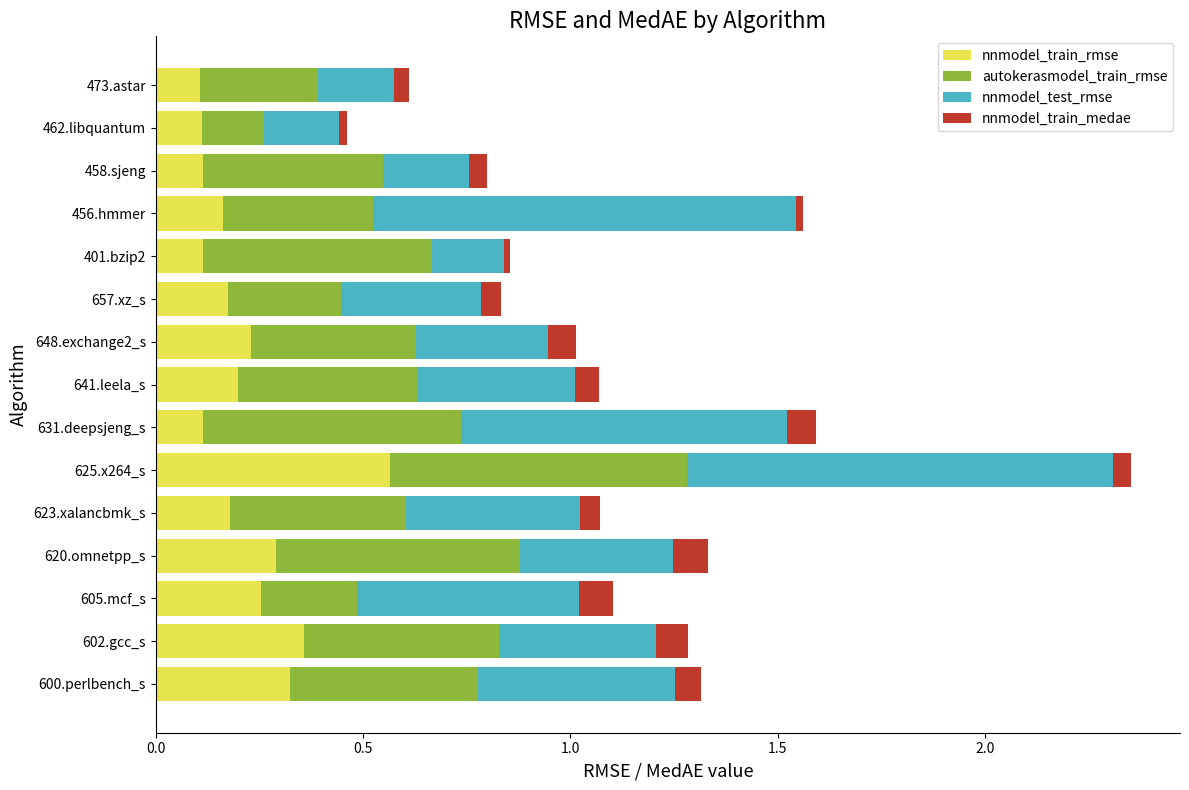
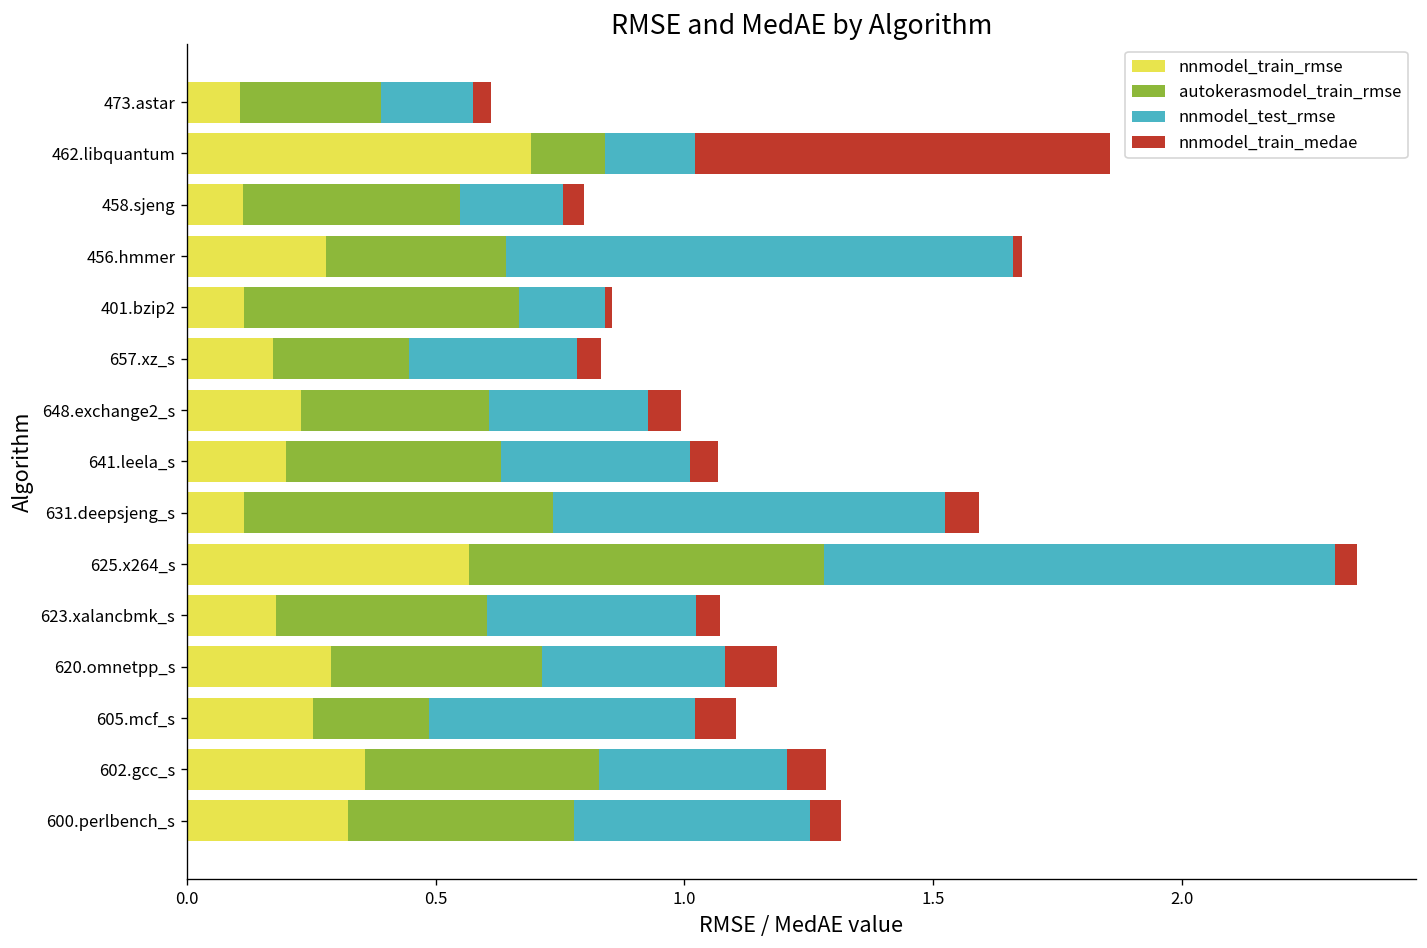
nnmodel_train_rmse, 462.libquantum: 0.11 -> 0.69
nnmodel_train_medae, 462.libquantum: 0.02 -> 0.83
nnmodel_train_rmse, 456.hmmer: 0.16 -> 0.28
autokerasmodel_train_rmse, 648.exchange2_s: 0.40 -> 0.38
autokerasmodel_train_rmse, 620.omnetpp_s: 0.59 -> 0.42
nnmodel_train_medae, 620.omnetpp_s: 0.08 -> 0.10
